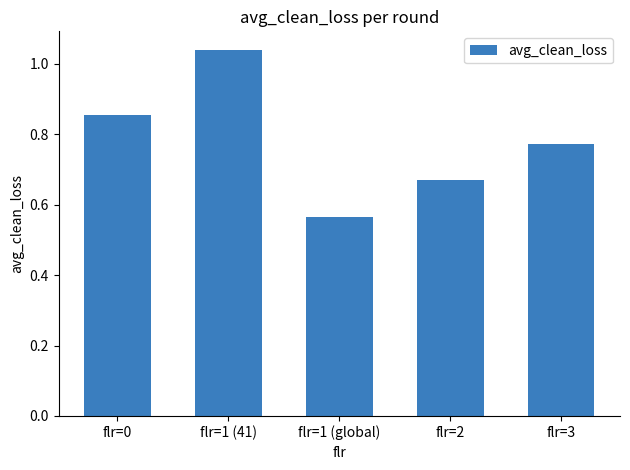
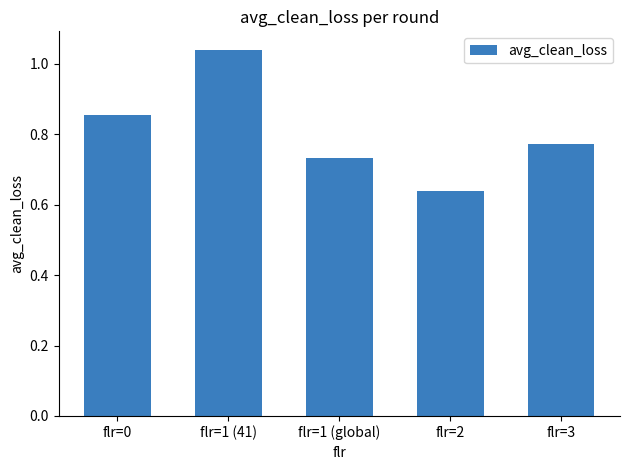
flr=1 (global): 0.56 -> 0.73
flr=2: 0.67 -> 0.64
